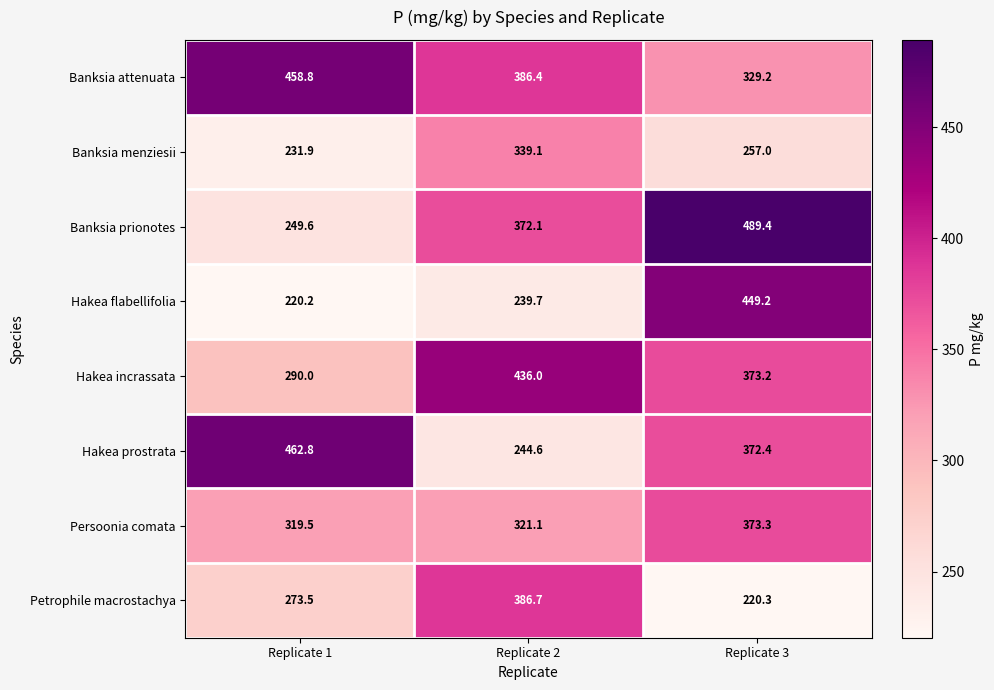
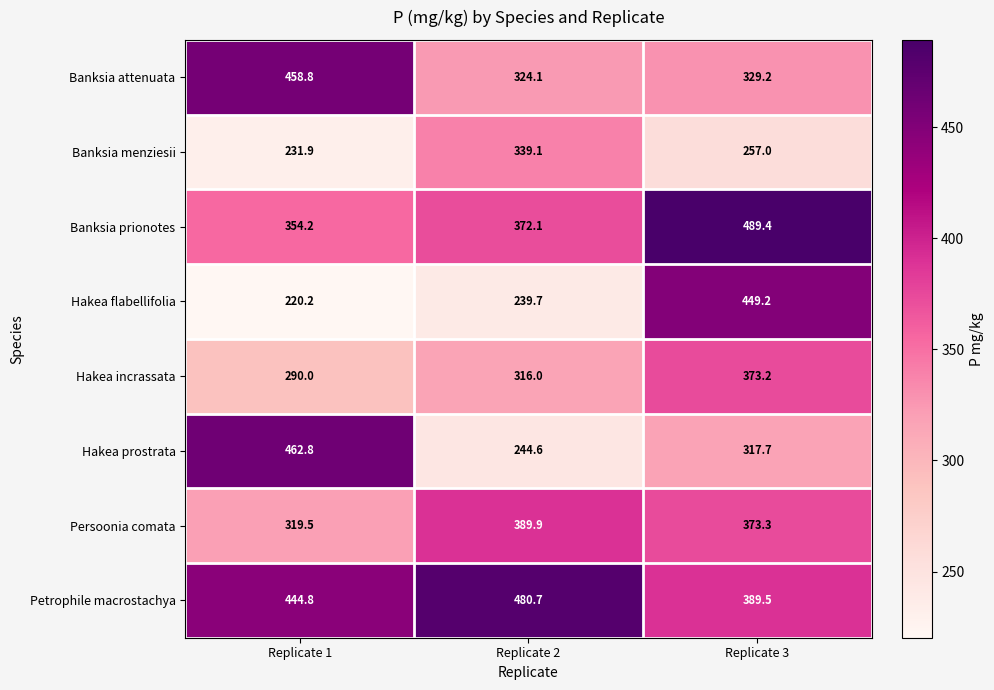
Banksia attenuata, Replicate 2: 386.4 -> 324.1
Banksia prionotes, Replicate 1: 249.6 -> 354.2
Hakea incrassata, Replicate 2: 436.0 -> 316.0
Hakea prostrata, Replicate 3: 372.4 -> 317.7
Persoonia comata, Replicate 2: 321.1 -> 389.9
Petrophile macrostachya, Replicate 1: 273.5 -> 444.8
Petrophile macrostachya, Replicate 2: 386.7 -> 480.7
Petrophile macrostachya, Replicate 3: 220.3 -> 389.5
